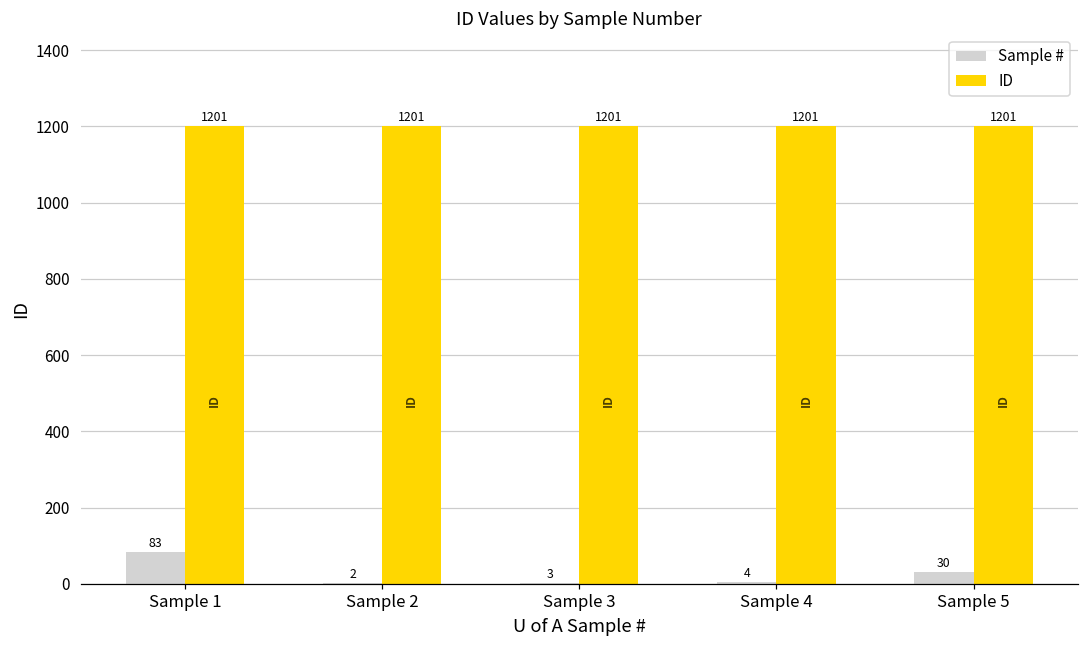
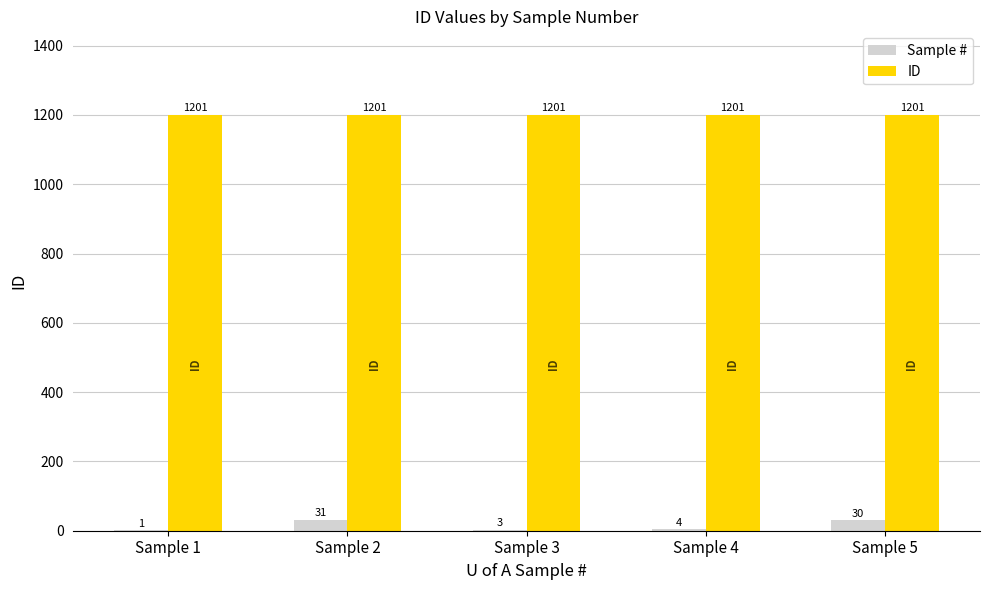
Sample #, Sample 1: 83 -> 1
Sample #, Sample 2: 2 -> 31
